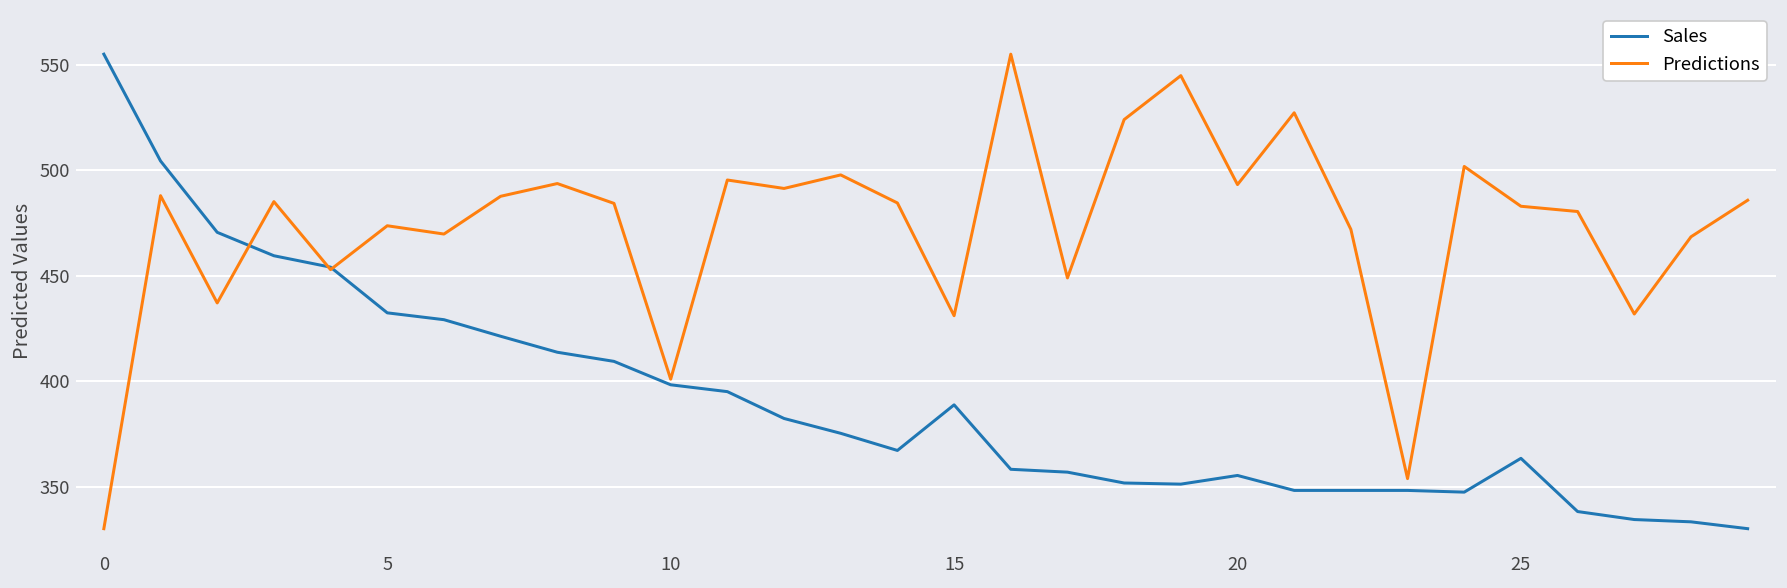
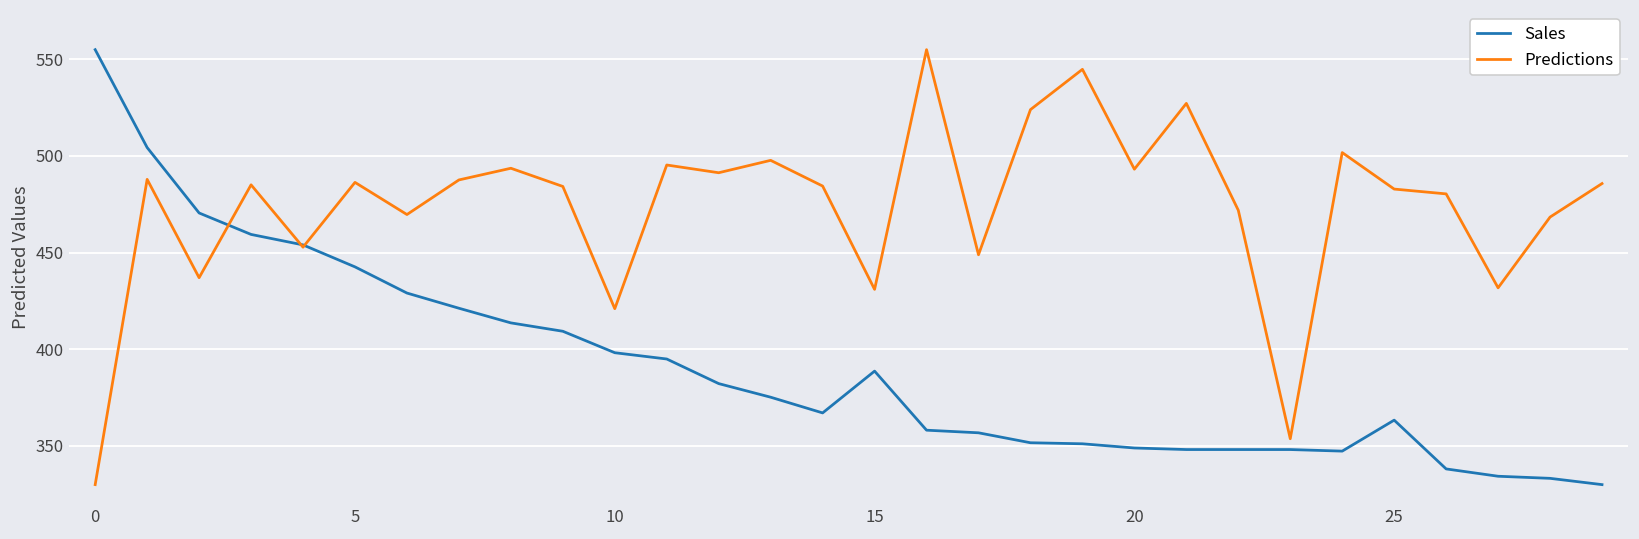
Sales, 5: 432 -> 443
Predictions, 5: 474 -> 486
Predictions, 10: 401 -> 421
Sales, 20: 355 -> 349
